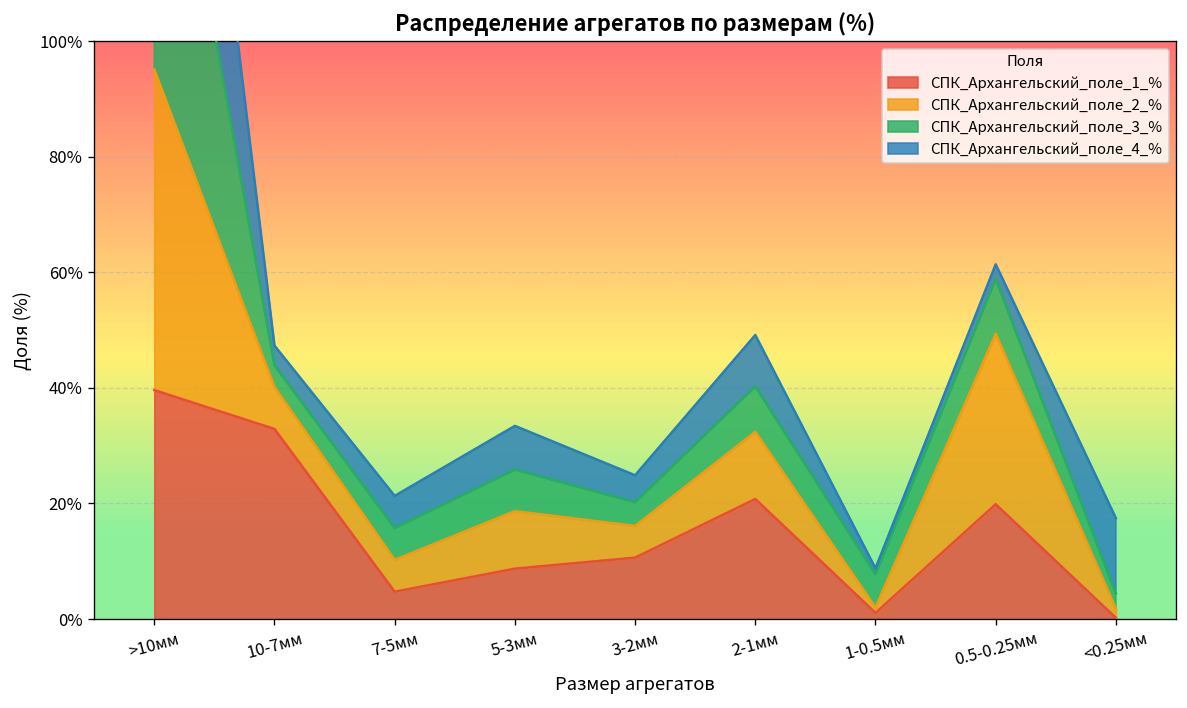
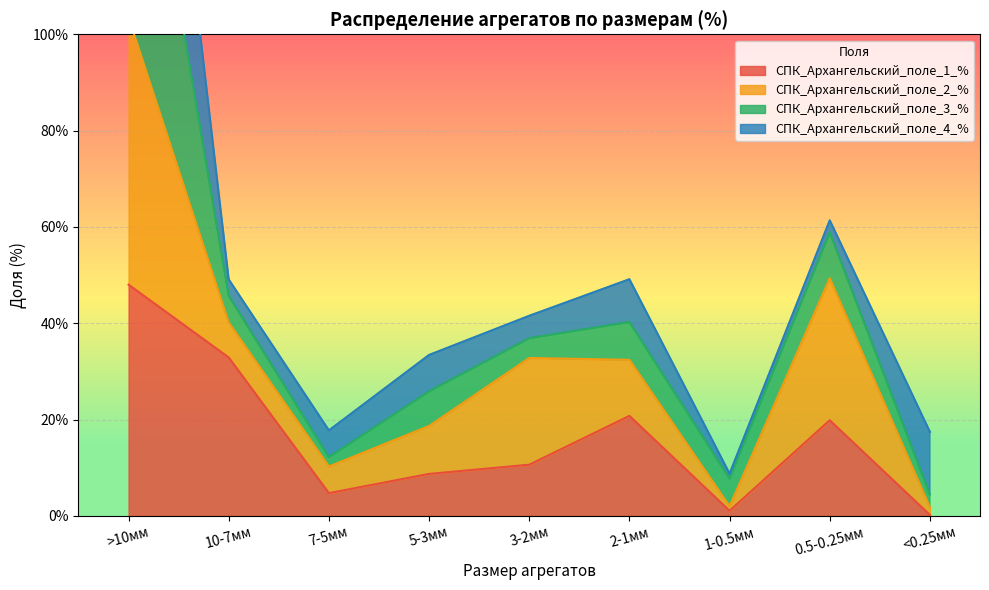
СПК_Архангельский_поле_1_%, >10мм: 40% -> 48%
СПК_Архангельский_поле_3_%, 10-7мм: 4% -> 6%
СПК_Архангельский_поле_3_%, 7-5мм: 6% -> 2%
СПК_Архангельский_поле_2_%, 3-2мм: 5% -> 22%
